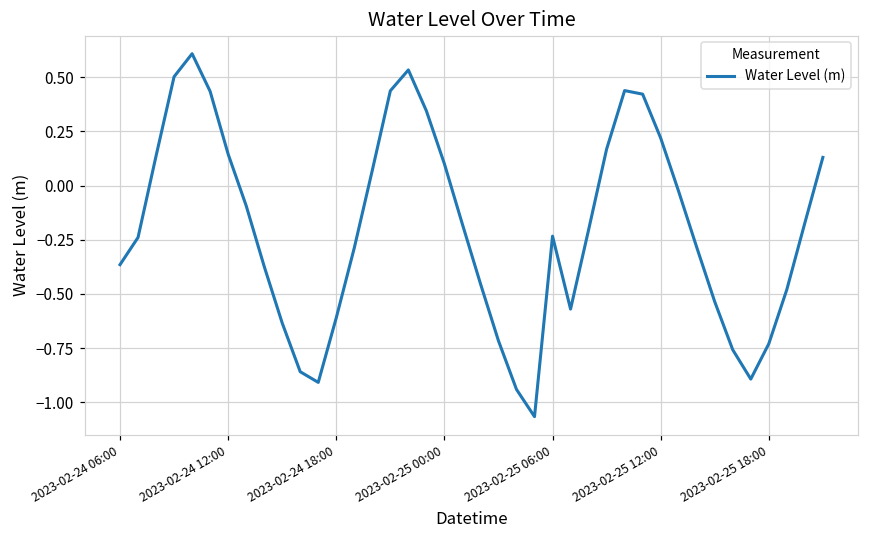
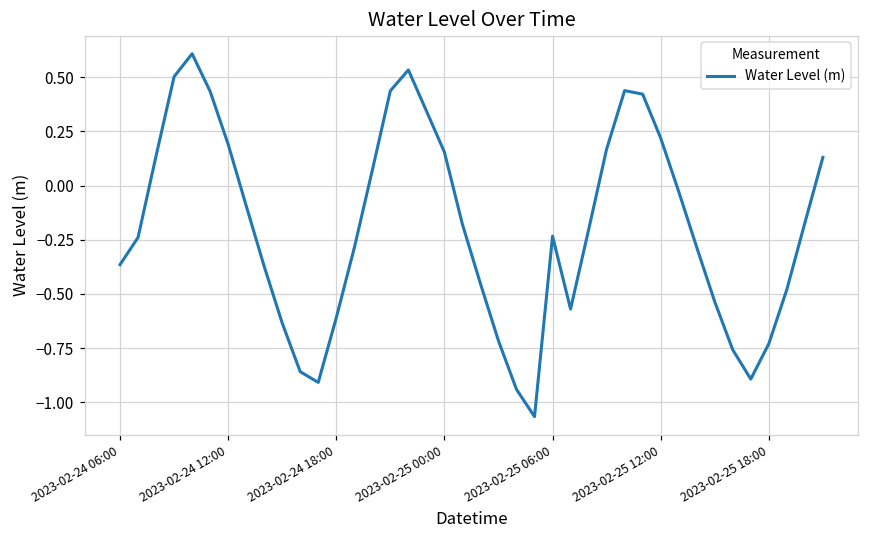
2023-02-24 12:00: 0.15 -> 0.19
2023-02-25 00:00: 0.10 -> 0.15
